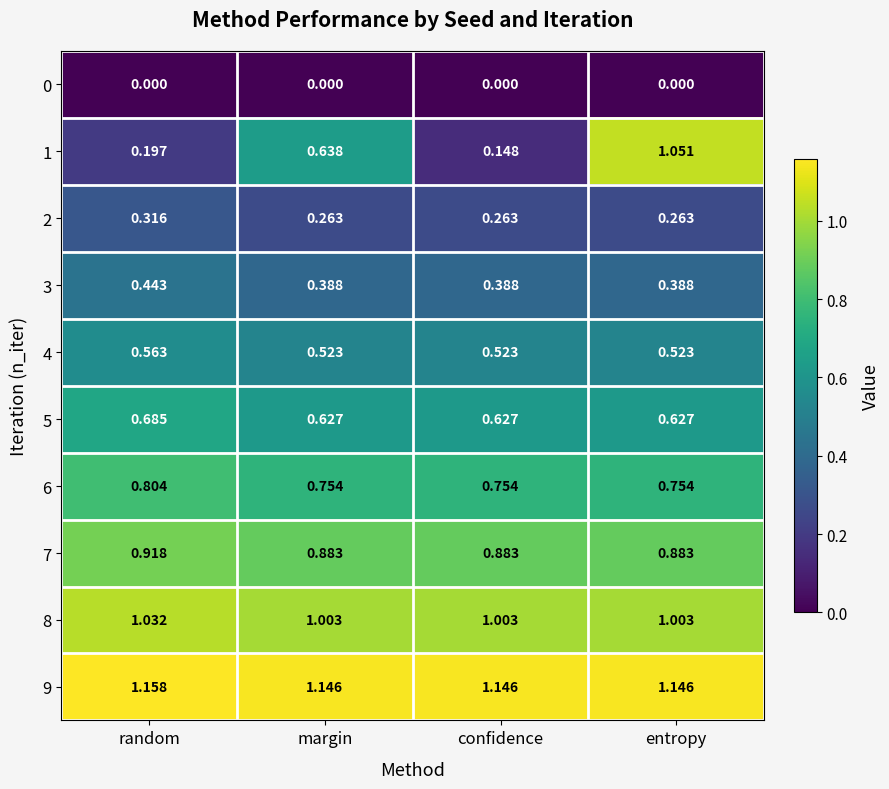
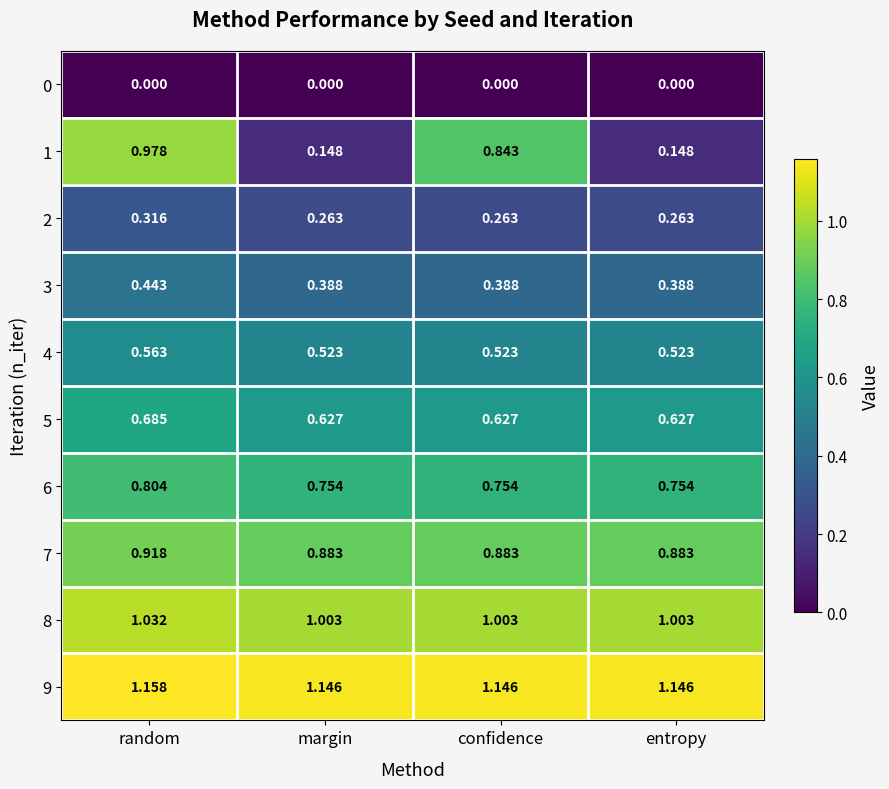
1, random: 0.197 -> 0.978
1, margin: 0.638 -> 0.148
1, confidence: 0.148 -> 0.843
1, entropy: 1.051 -> 0.148
